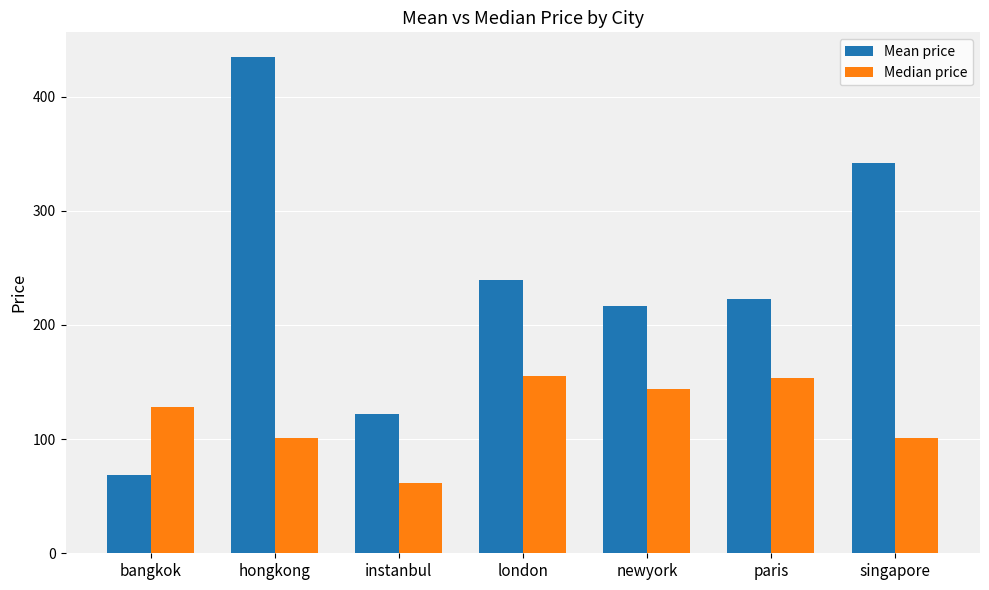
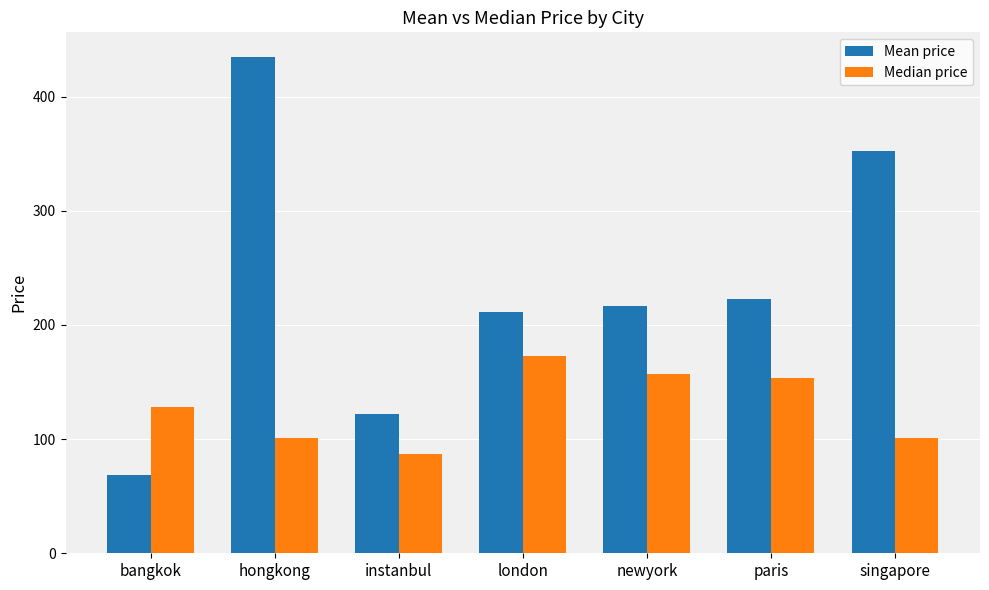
Median price, instanbul: 62 -> 87
Mean price, london: 239 -> 211
Median price, london: 155 -> 173
Median price, newyork: 144 -> 157
Mean price, singapore: 342 -> 353
